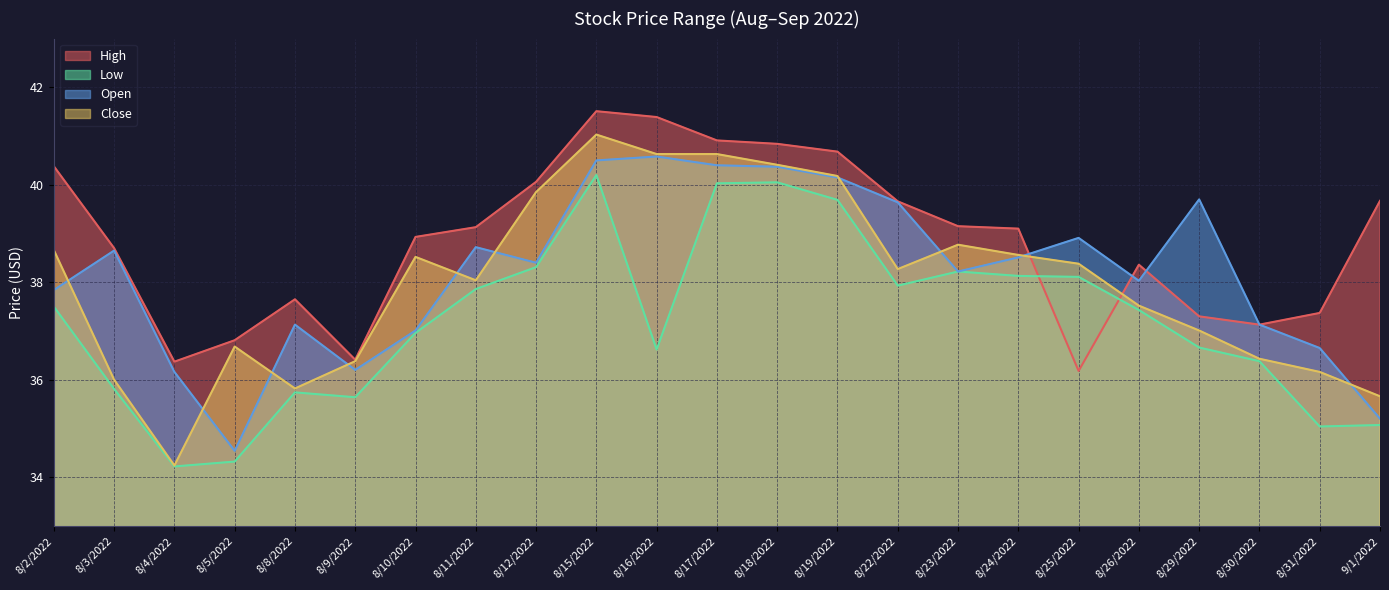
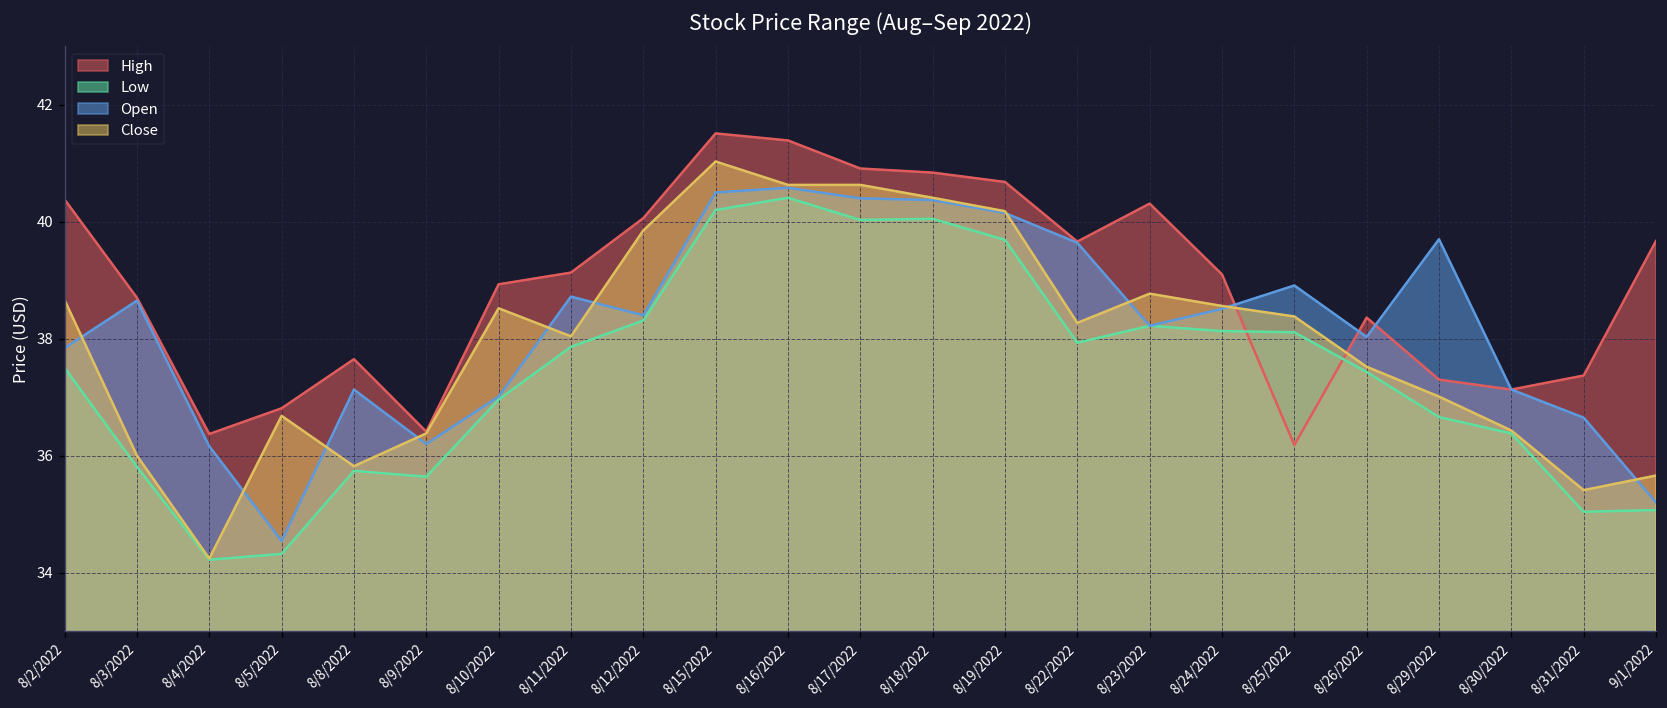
Low, 8/16/2022: 36.6 -> 40.4
High, 8/23/2022: 39.2 -> 40.3
Close, 8/31/2022: 36.2 -> 35.4
